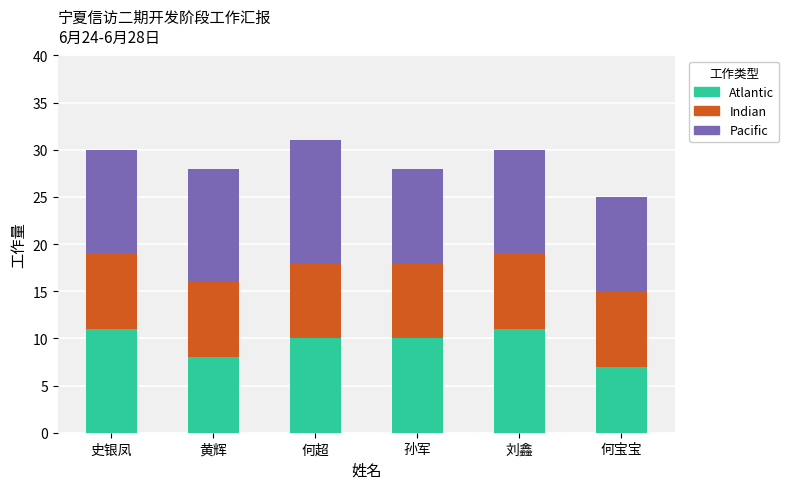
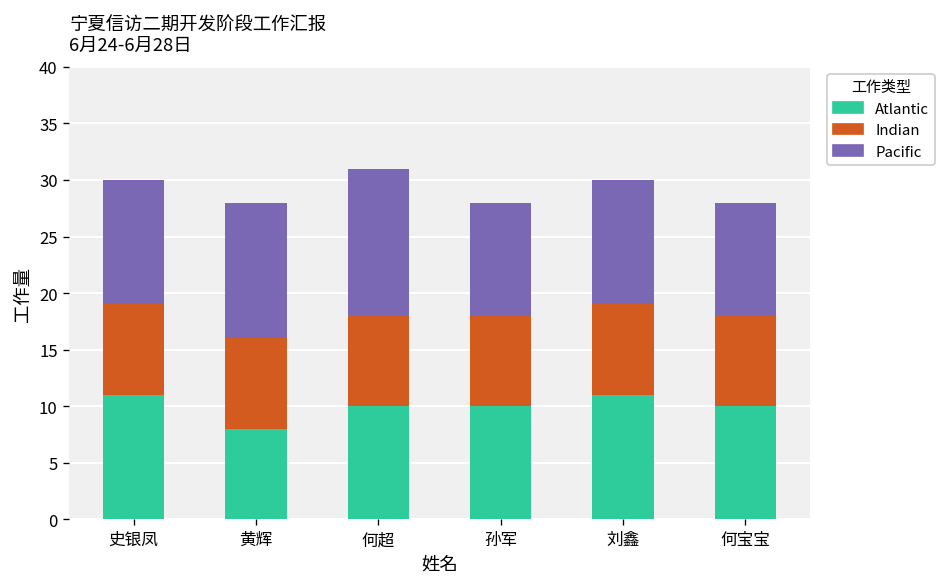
Atlantic, 何宝宝: 7 -> 10
